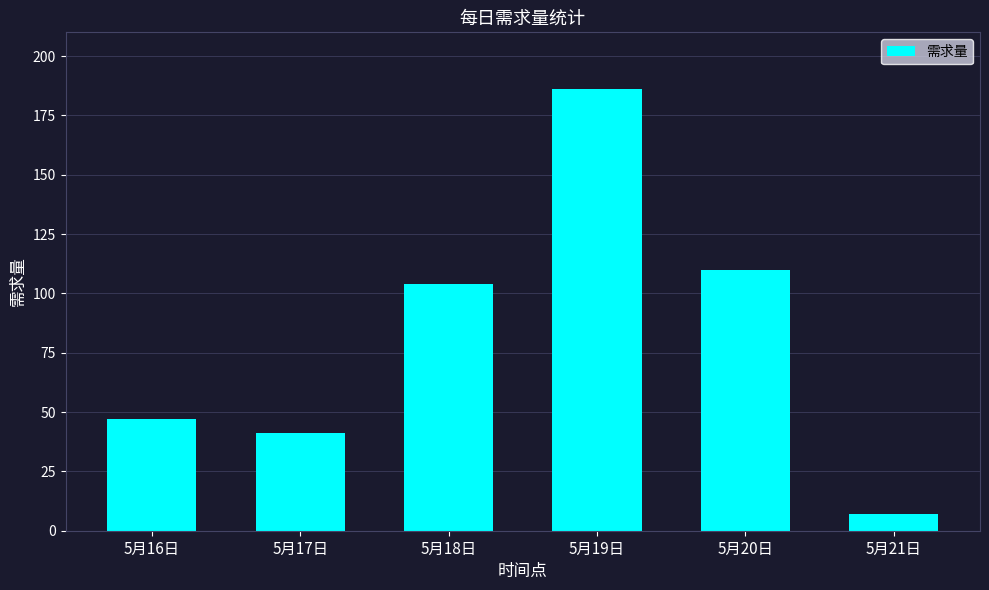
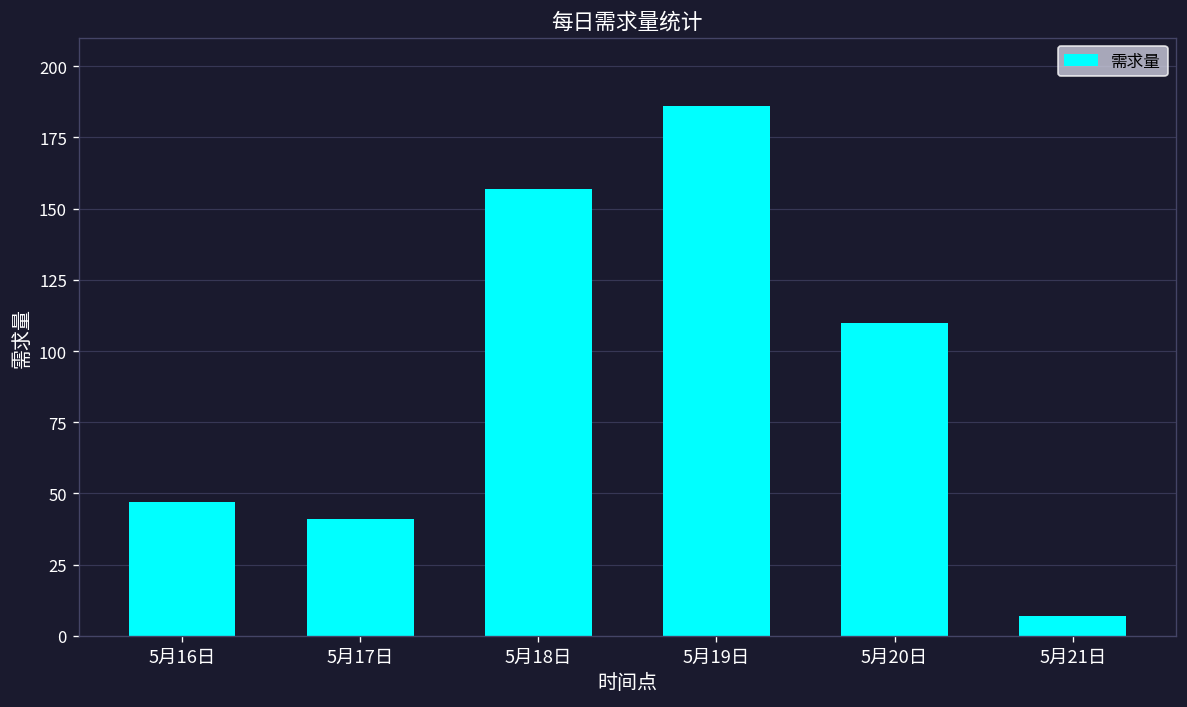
5月18日: 104 -> 157
